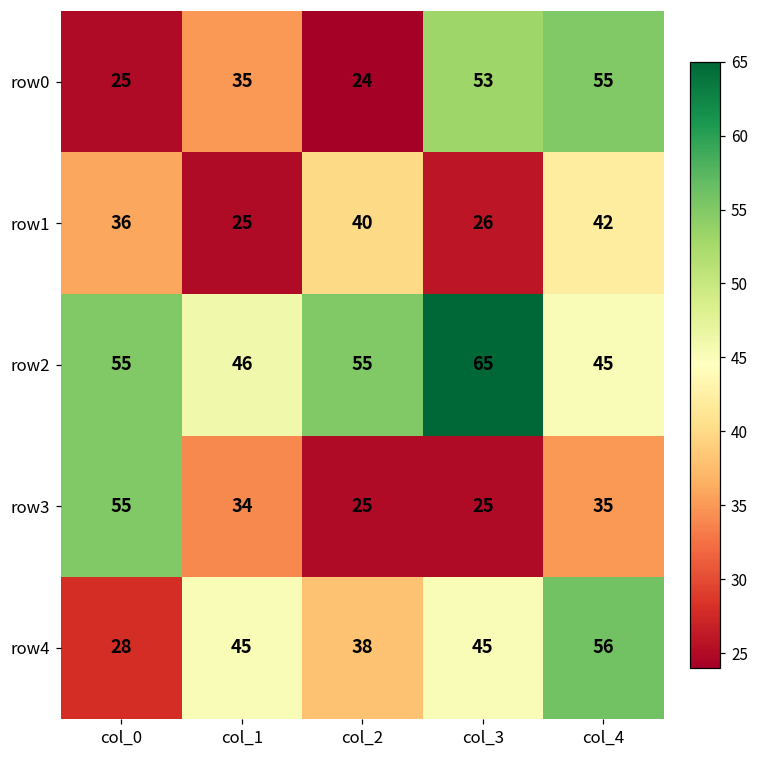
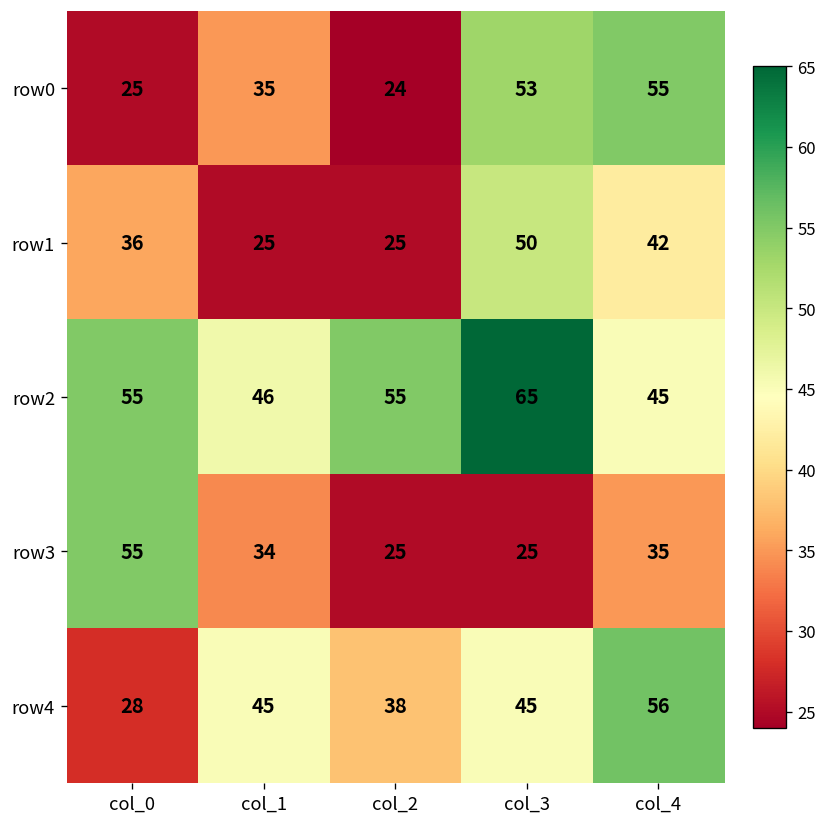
row1, col_2: 40 -> 25
row1, col_3: 26 -> 50
